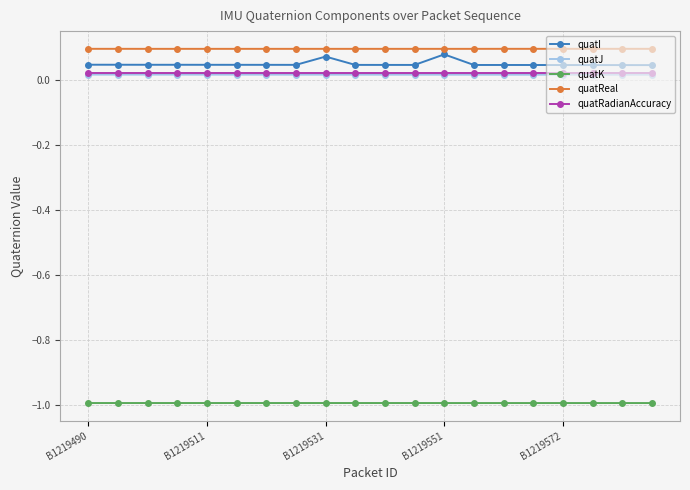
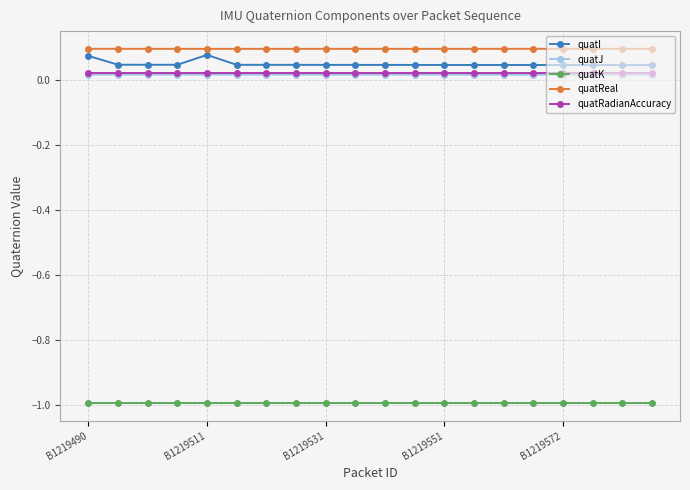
quatI, B1219490: 0.05 -> 0.07
quatI, B1219511: 0.05 -> 0.08
quatI, B1219531: 0.07 -> 0.05
quatI, B1219551: 0.08 -> 0.05
